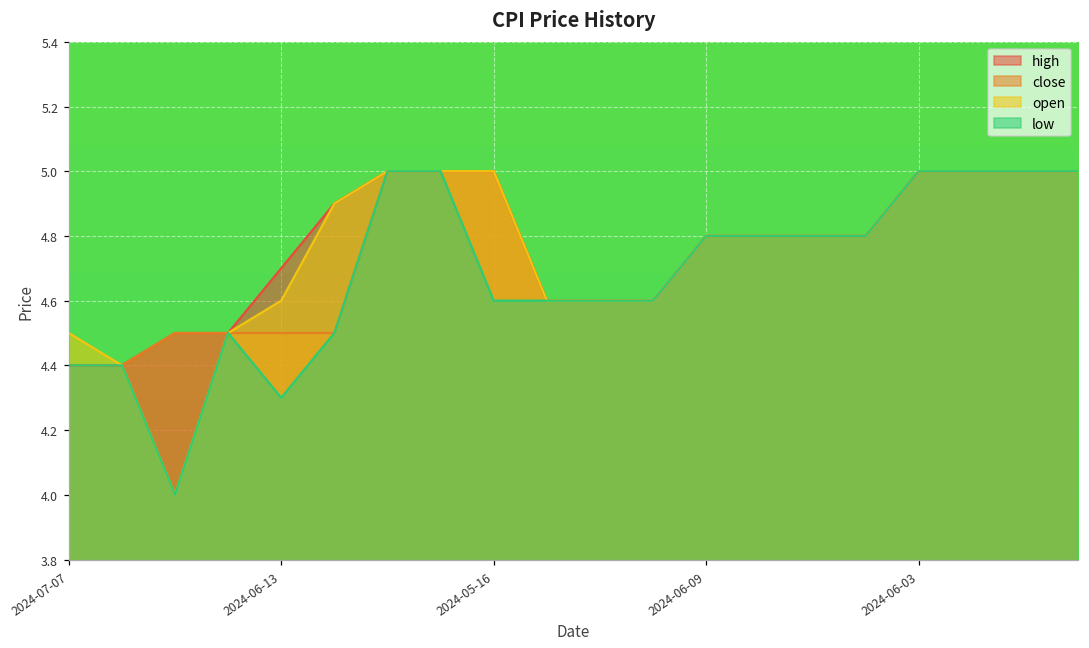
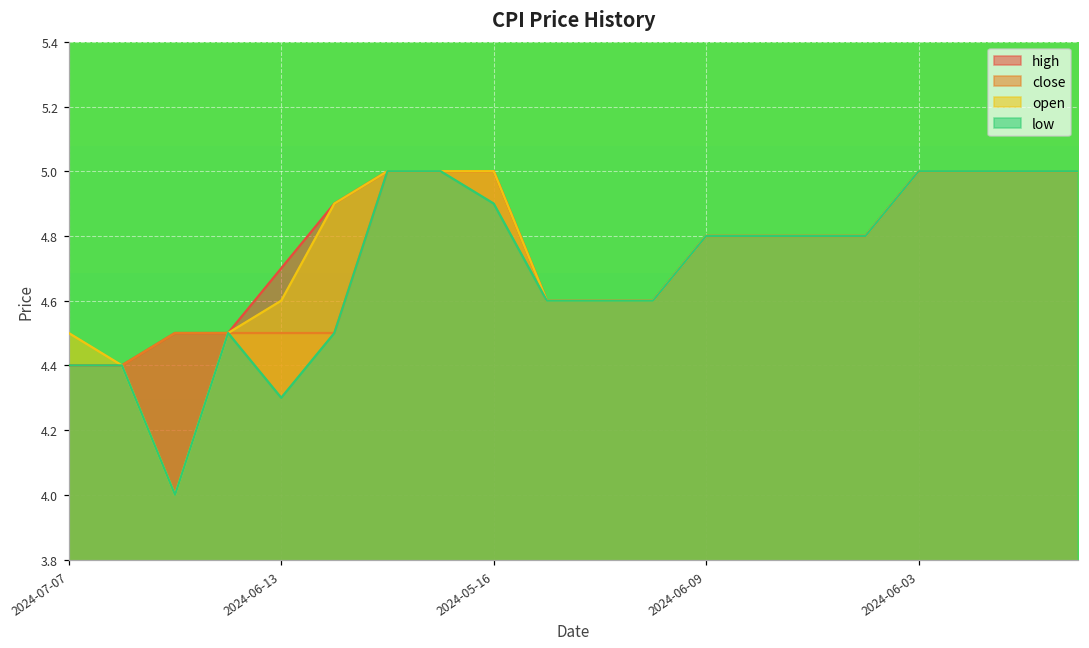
low, 2024-05-16: 4.6 -> 4.9
